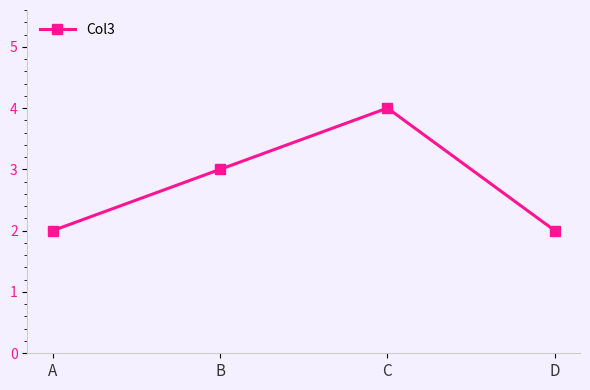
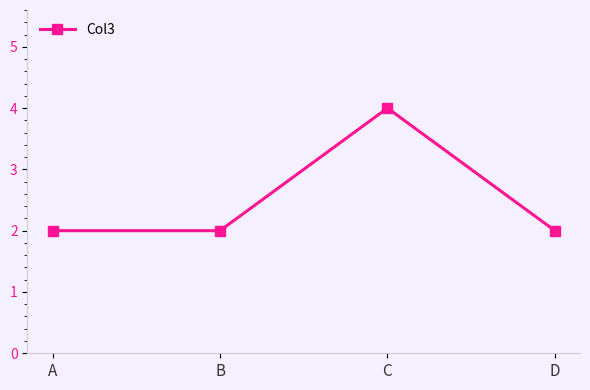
B: 3 -> 2
